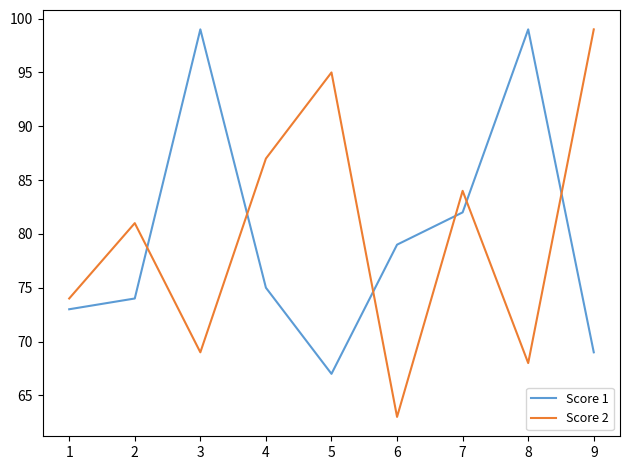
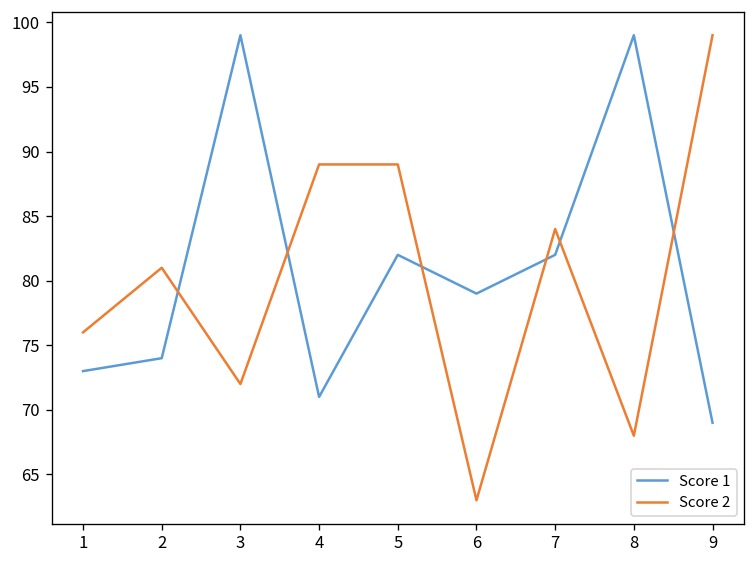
Score 2, 1: 74 -> 76
Score 2, 3: 69 -> 72
Score 1, 4: 75 -> 71
Score 2, 4: 87 -> 89
Score 1, 5: 67 -> 82
Score 2, 5: 95 -> 89
